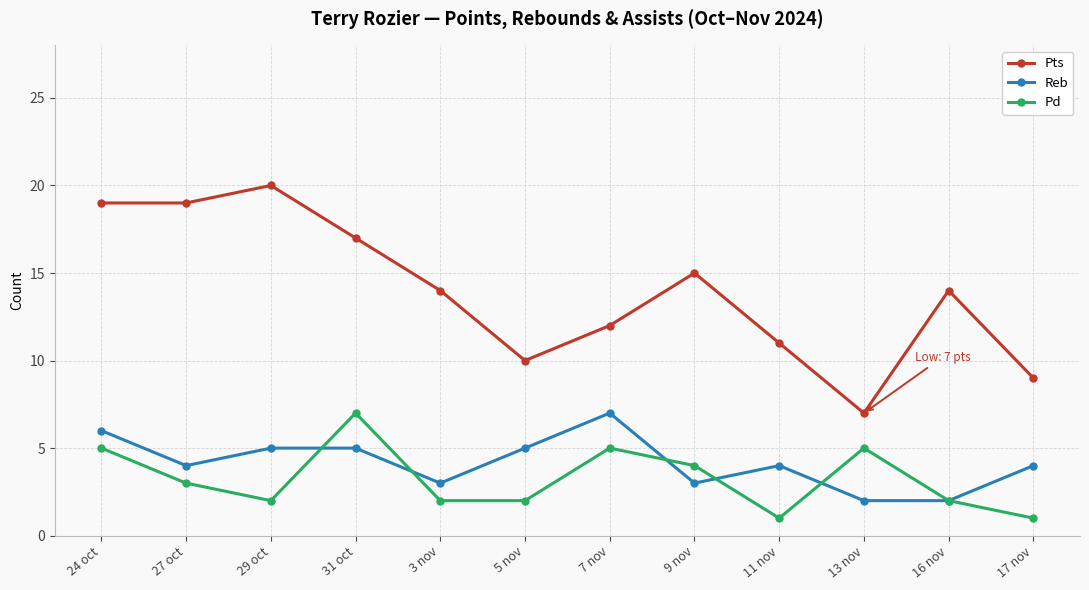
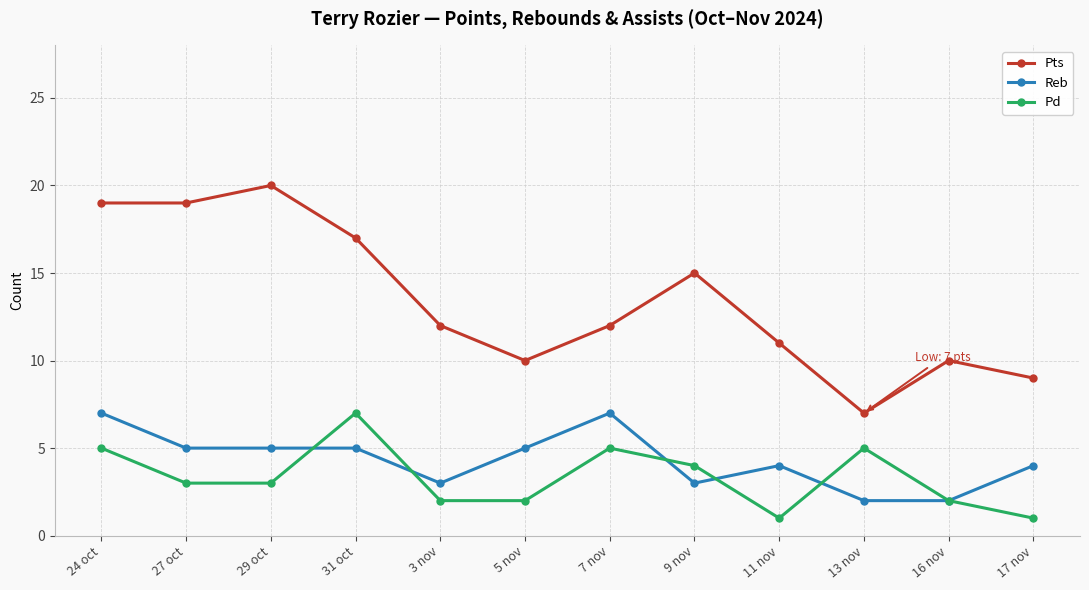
Reb, 24 oct: 6 -> 7
Reb, 27 oct: 4 -> 5
Pd, 29 oct: 2 -> 3
Pts, 3 nov: 14 -> 12
Pts, 16 nov: 14 -> 10
